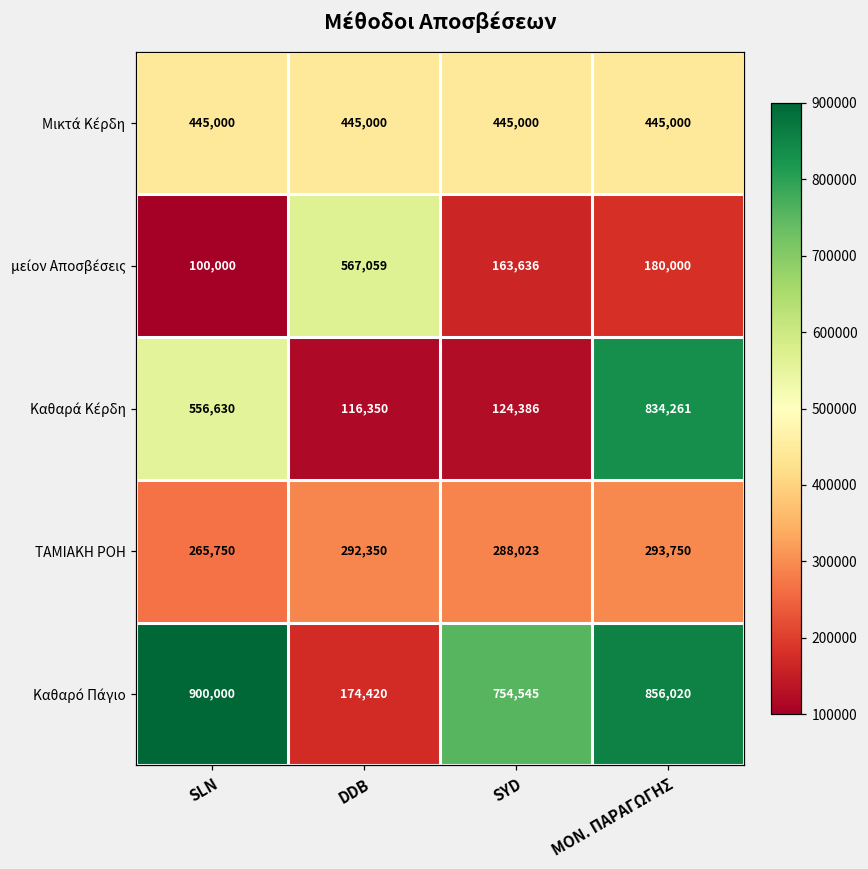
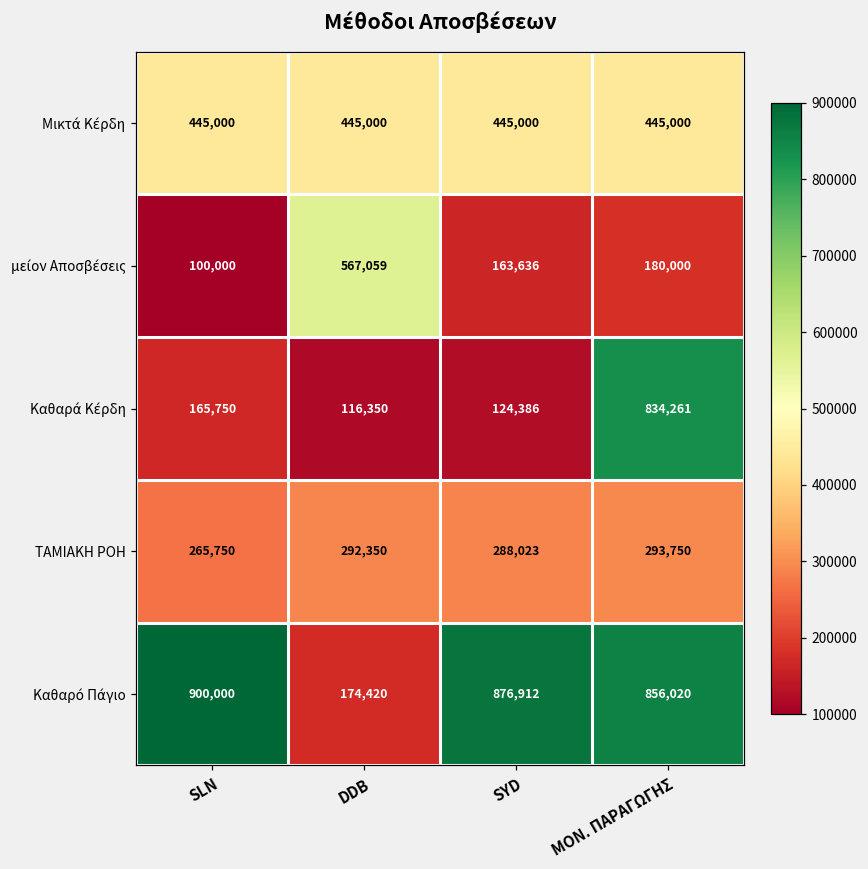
Καθαρά Κέρδη, SLN: 556,630 -> 165,750
Καθαρό Πάγιο, SYD: 754,545 -> 876,912
